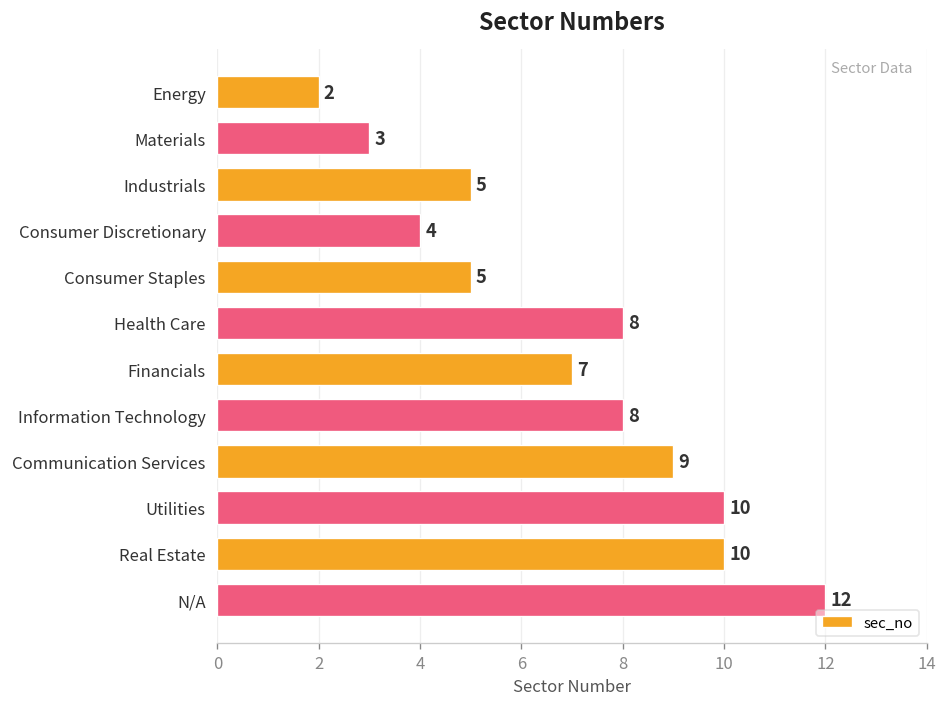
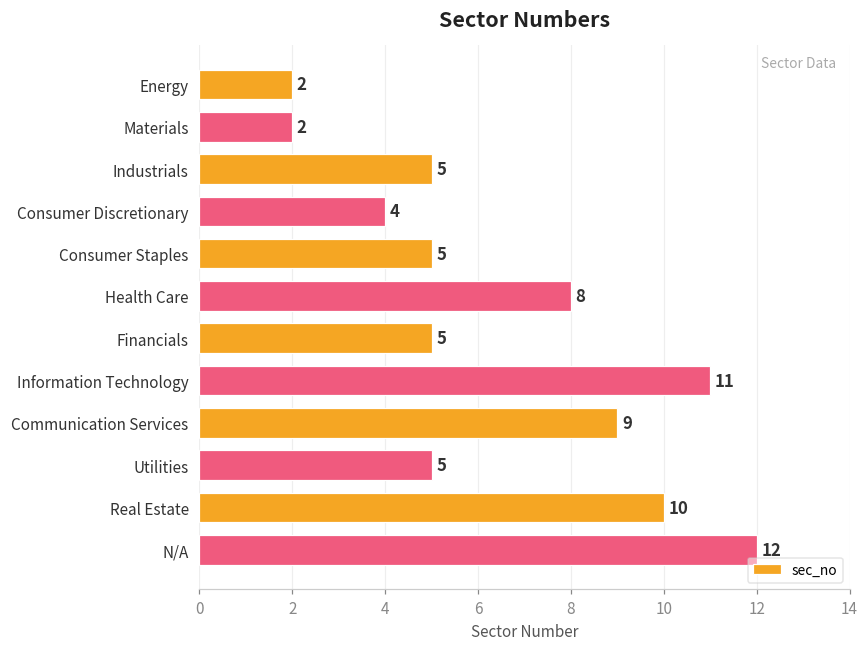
Materials: 3 -> 2
Financials: 7 -> 5
Information Technology: 8 -> 11
Utilities: 10 -> 5
